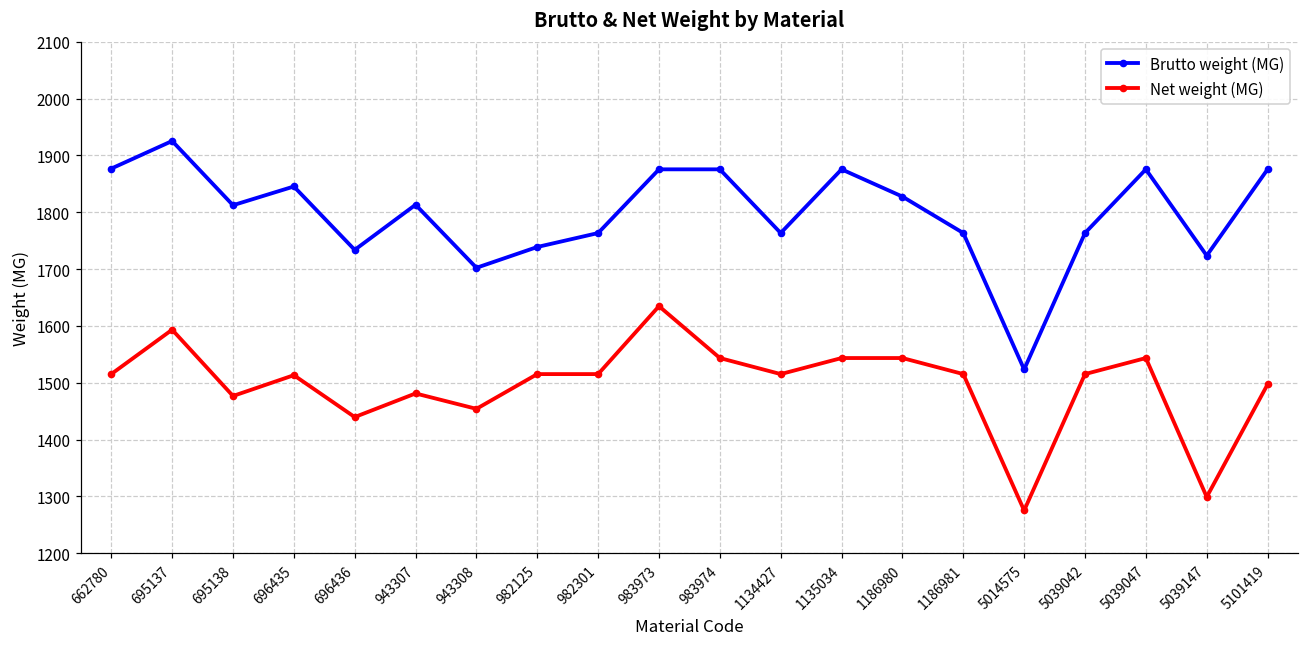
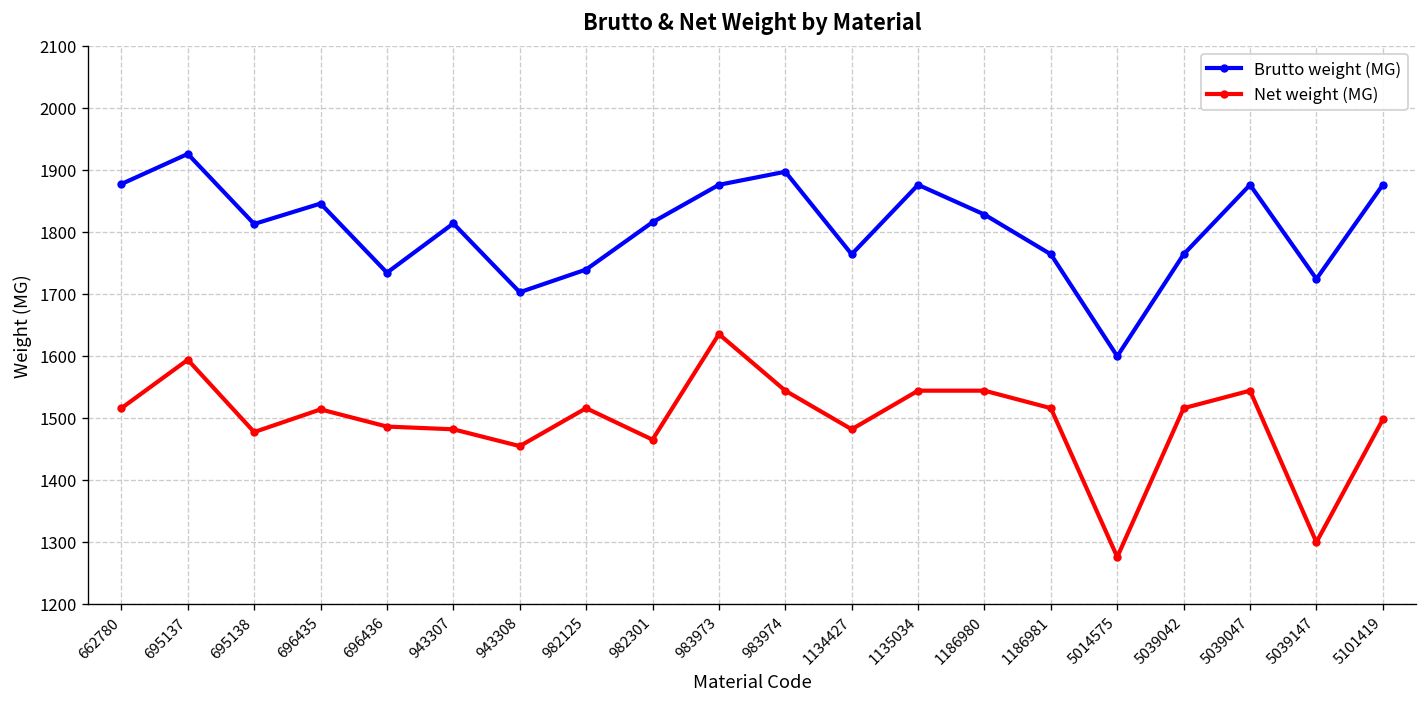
Net weight (MG), 696436: 1440 -> 1490
Brutto weight (MG), 982301: 1760 -> 1820
Net weight (MG), 982301: 1520 -> 1460
Brutto weight (MG), 983974: 1880 -> 1900
Net weight (MG), 1134427: 1520 -> 1480
Brutto weight (MG), 5014575: 1520 -> 1600
